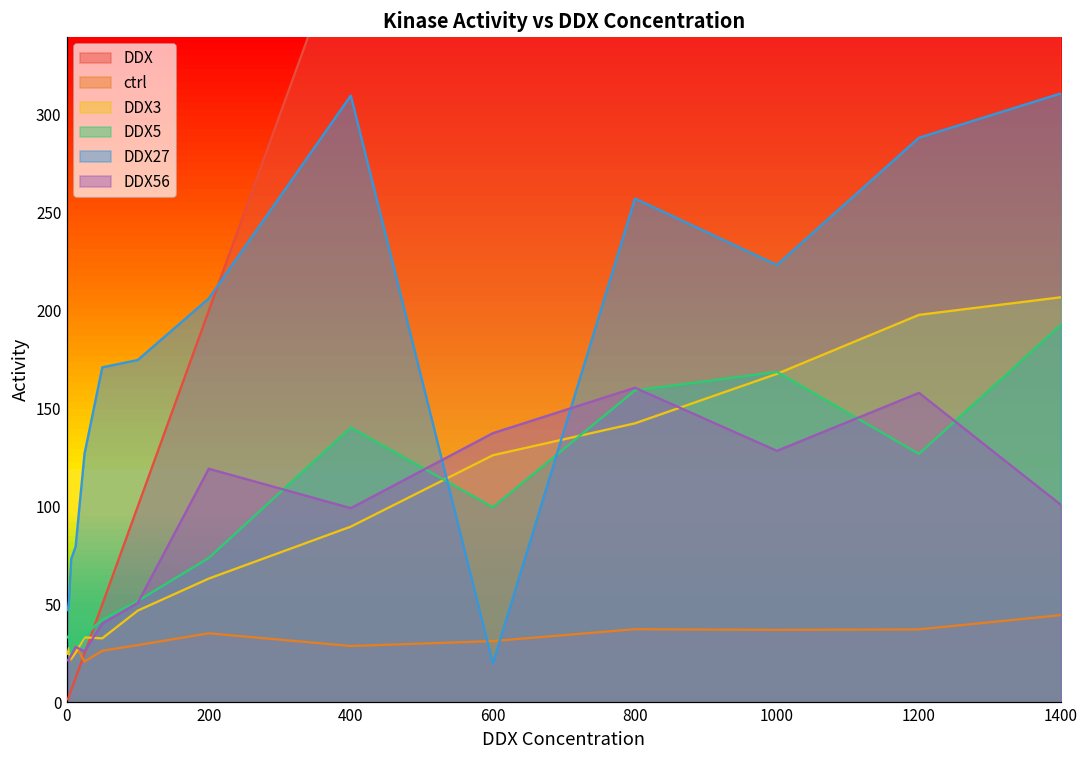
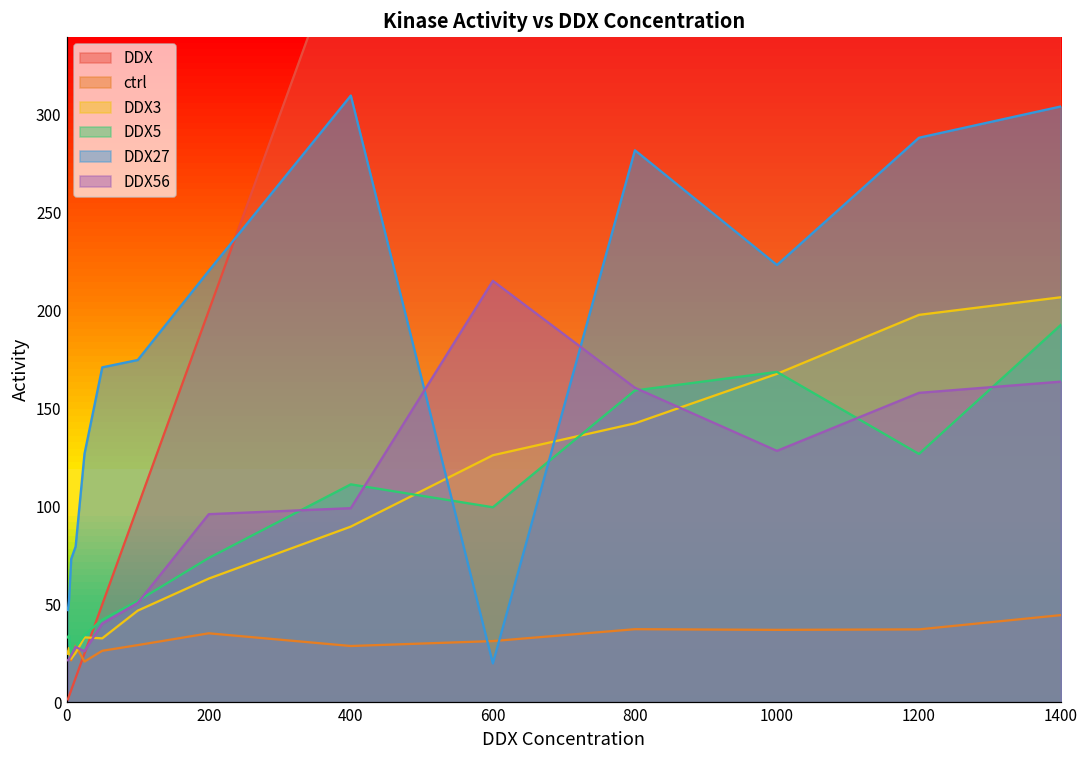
DDX27, 200: 206 -> 220
DDX56, 200: 119 -> 96
DDX5, 400: 140 -> 111
DDX56, 600: 138 -> 215
DDX27, 800: 257 -> 282
DDX27, 1400: 311 -> 304
DDX56, 1400: 101 -> 164
